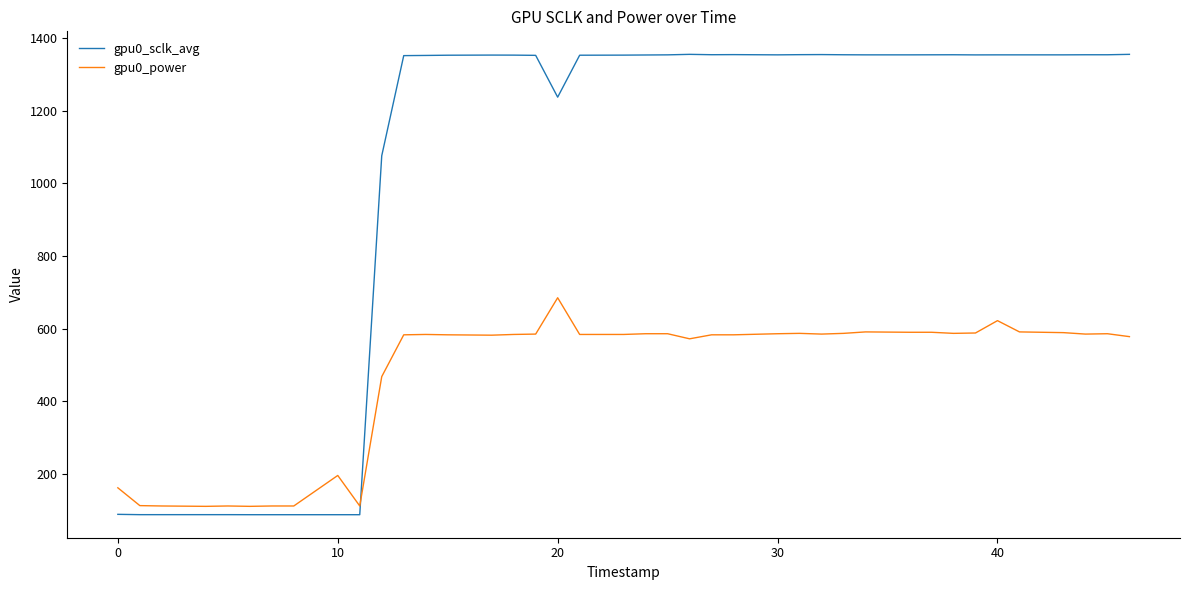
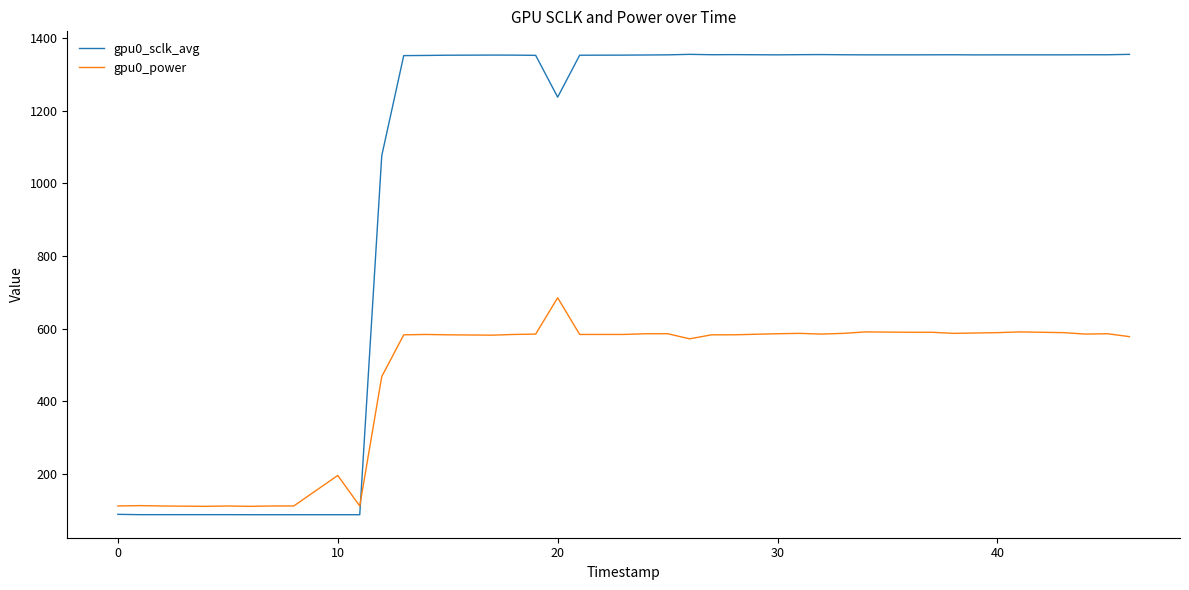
gpu0_power, 0: 160 -> 110
gpu0_power, 40: 620 -> 590
